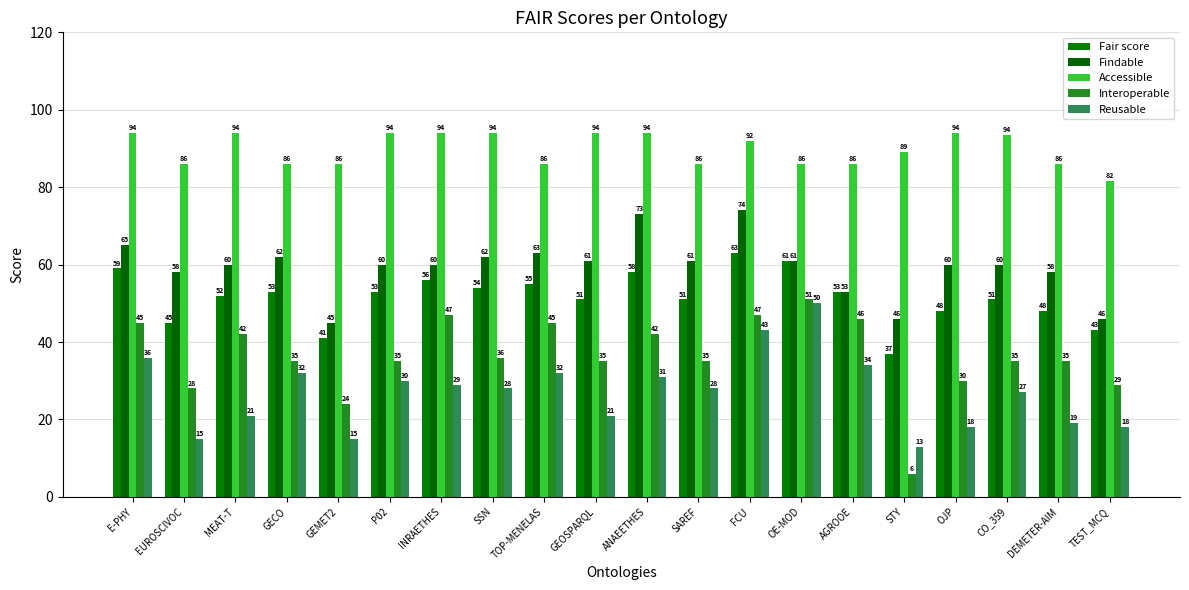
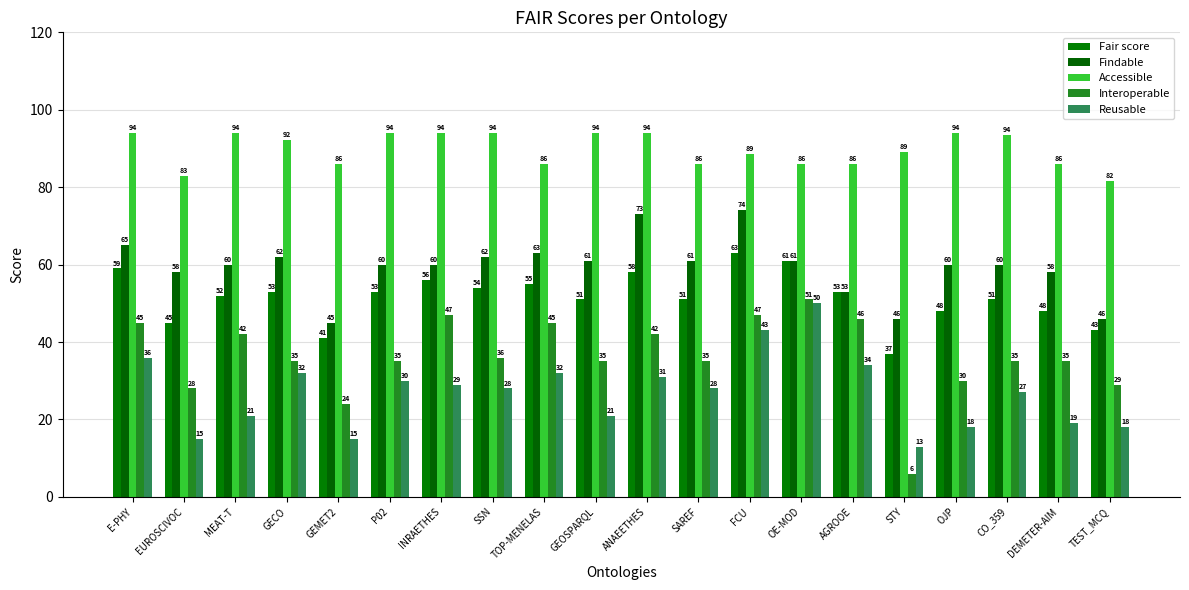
Accessible, EUROSCIVOC: 86 -> 83
Accessible, GECO: 86 -> 92
Accessible, FCU: 92 -> 89
